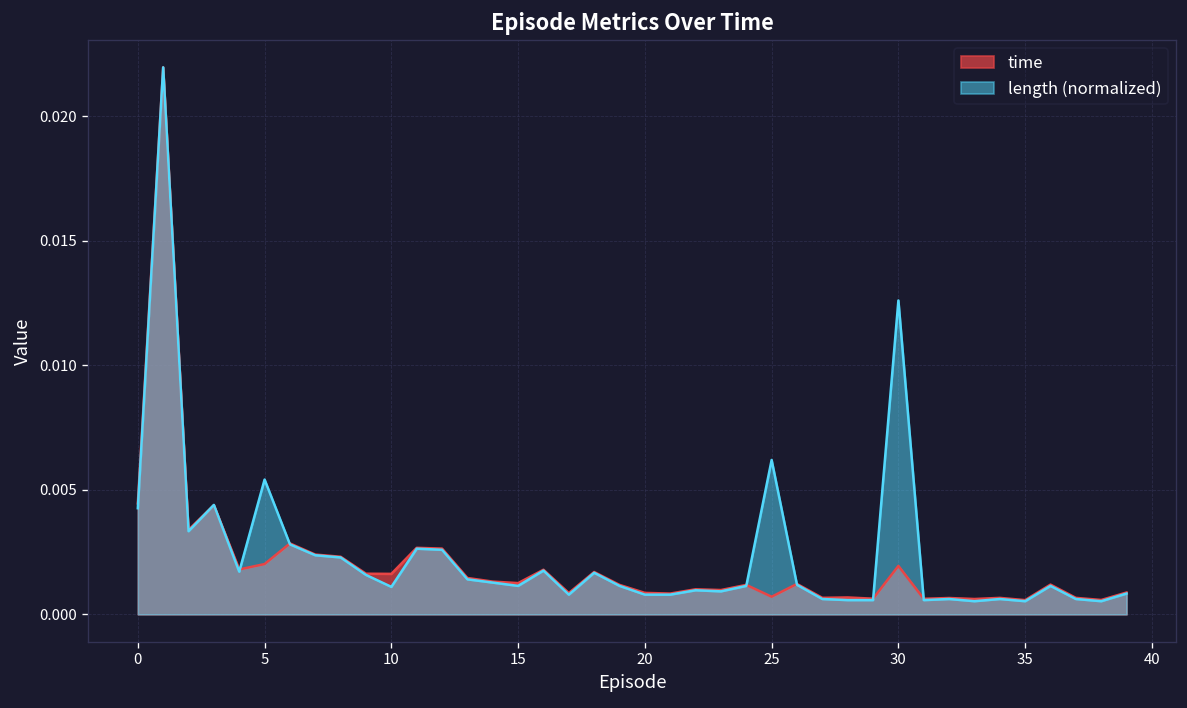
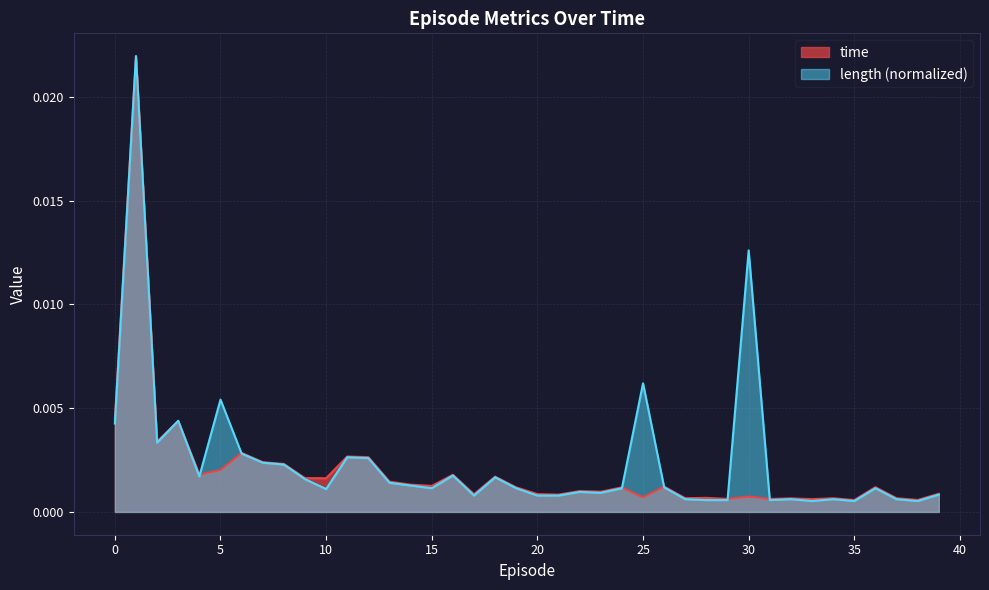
time, 30: 0.0019 -> 0.0007
